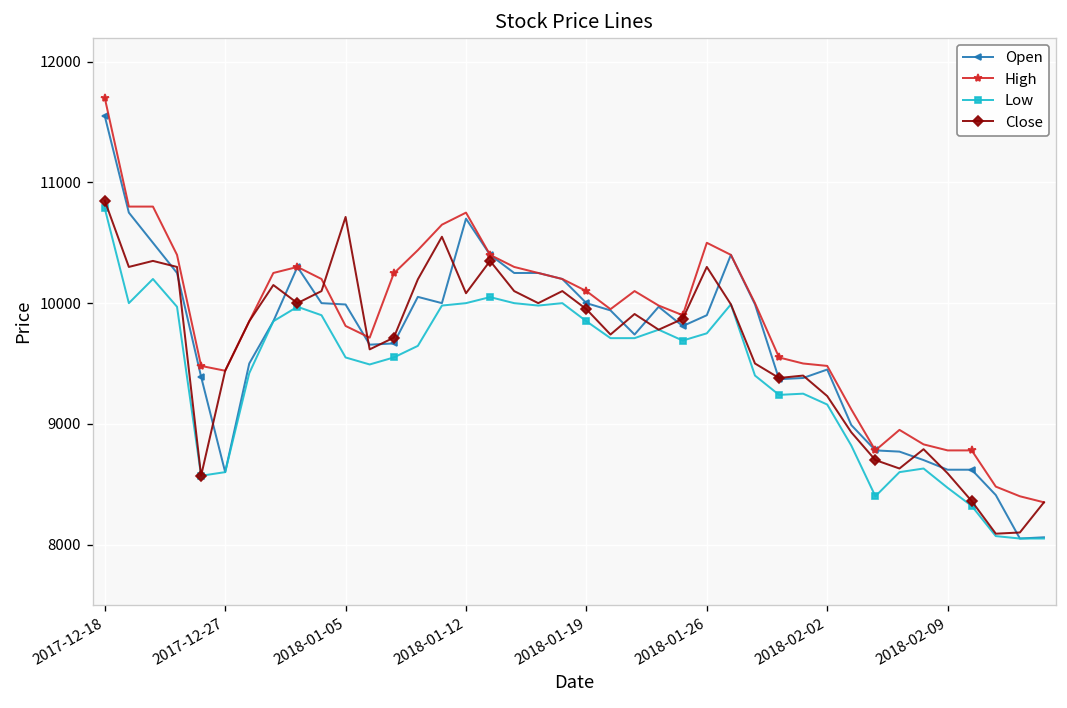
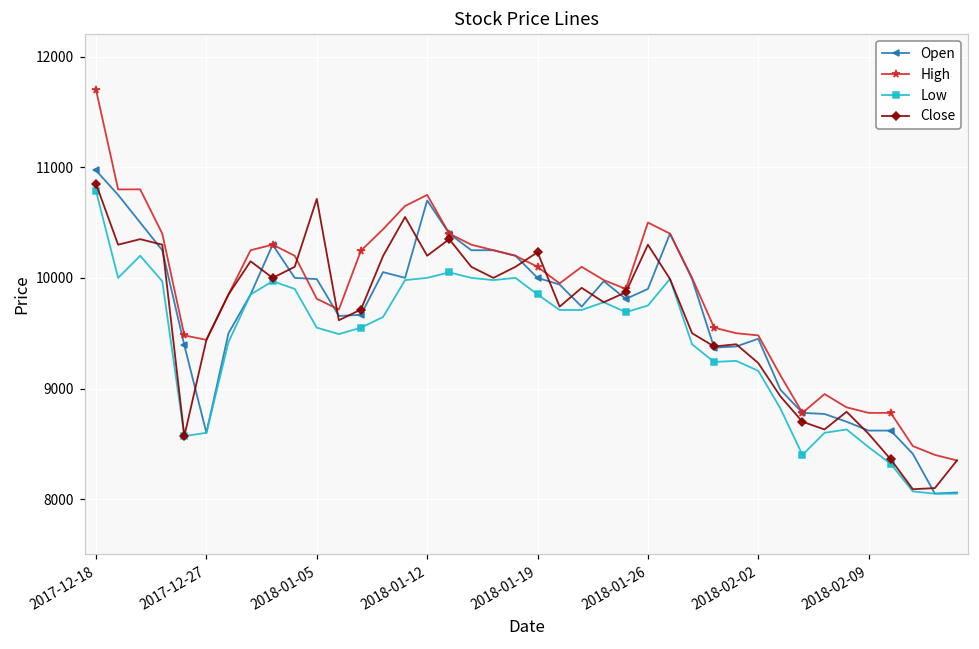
Open, 2017-12-18: 11550 -> 10970
Close, 2018-01-12: 10080 -> 10200
Close, 2018-01-19: 9950 -> 10230
